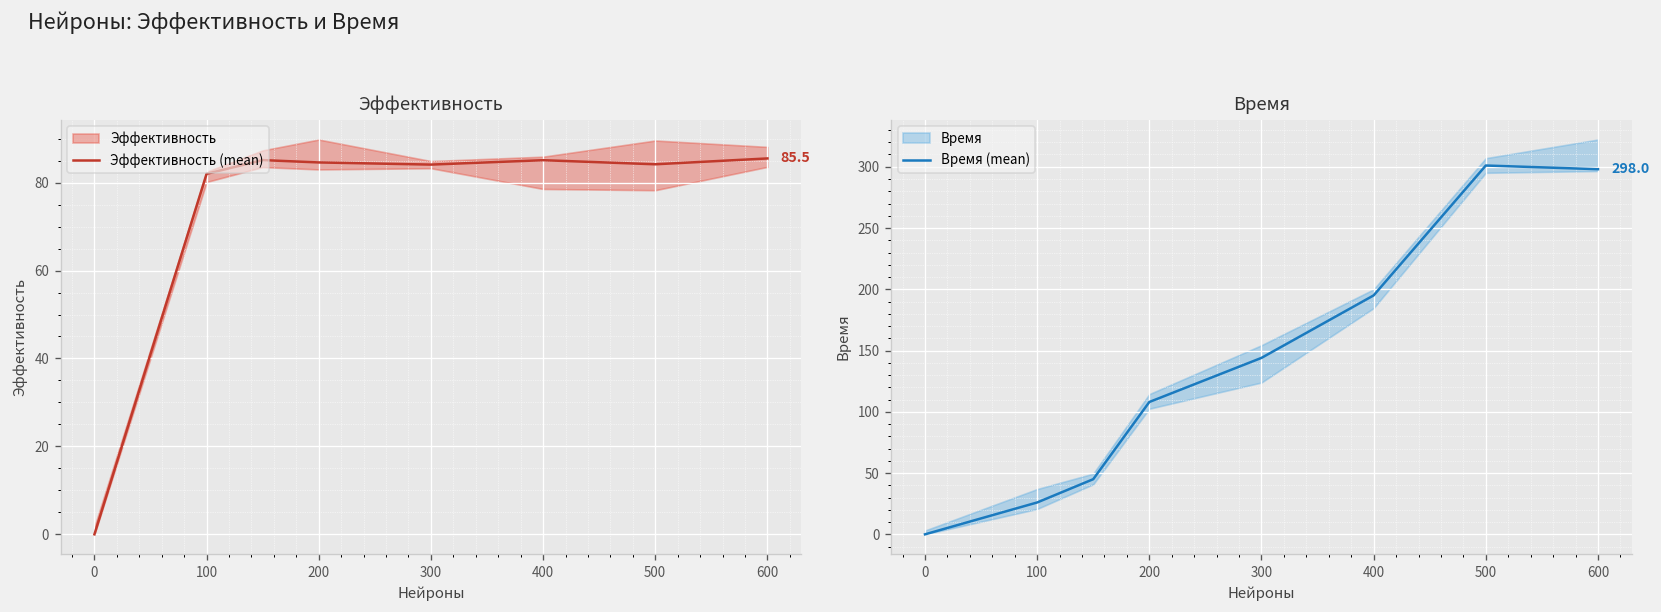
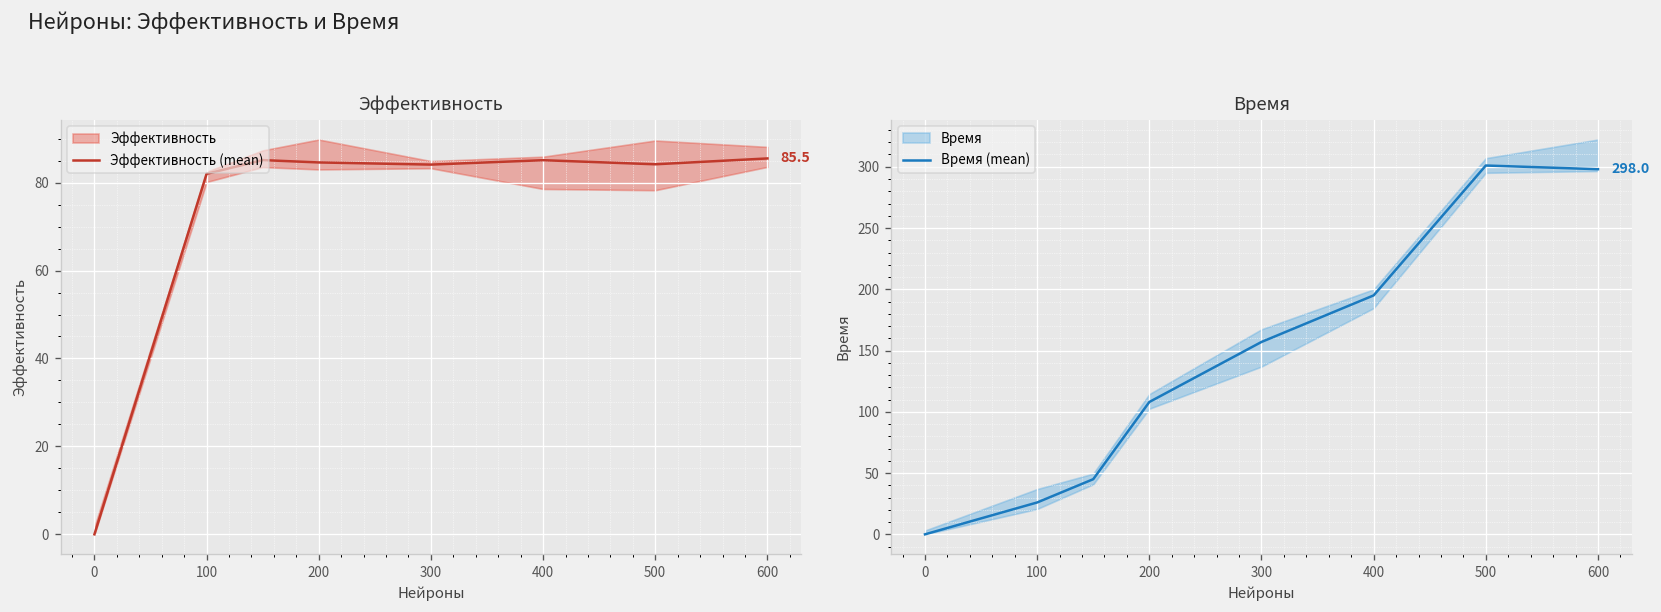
Время, Время (mean), 300: 144 -> 157
